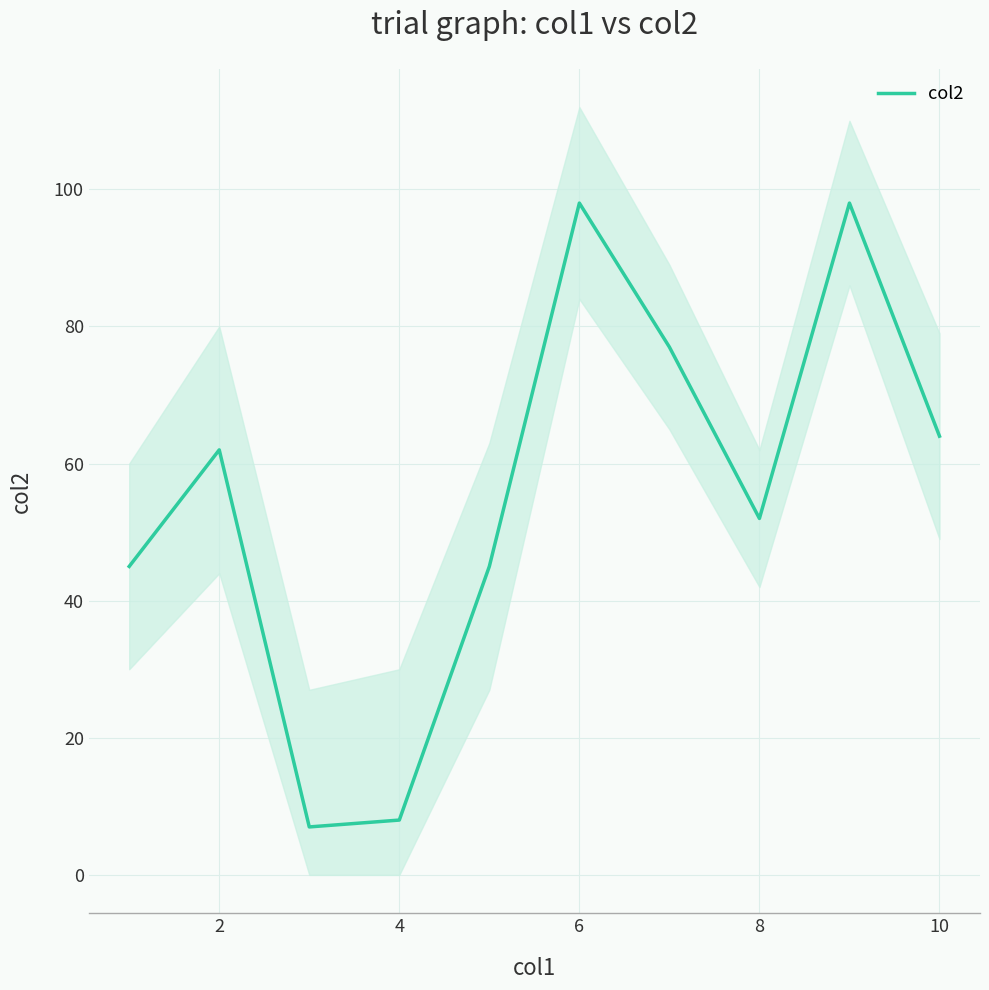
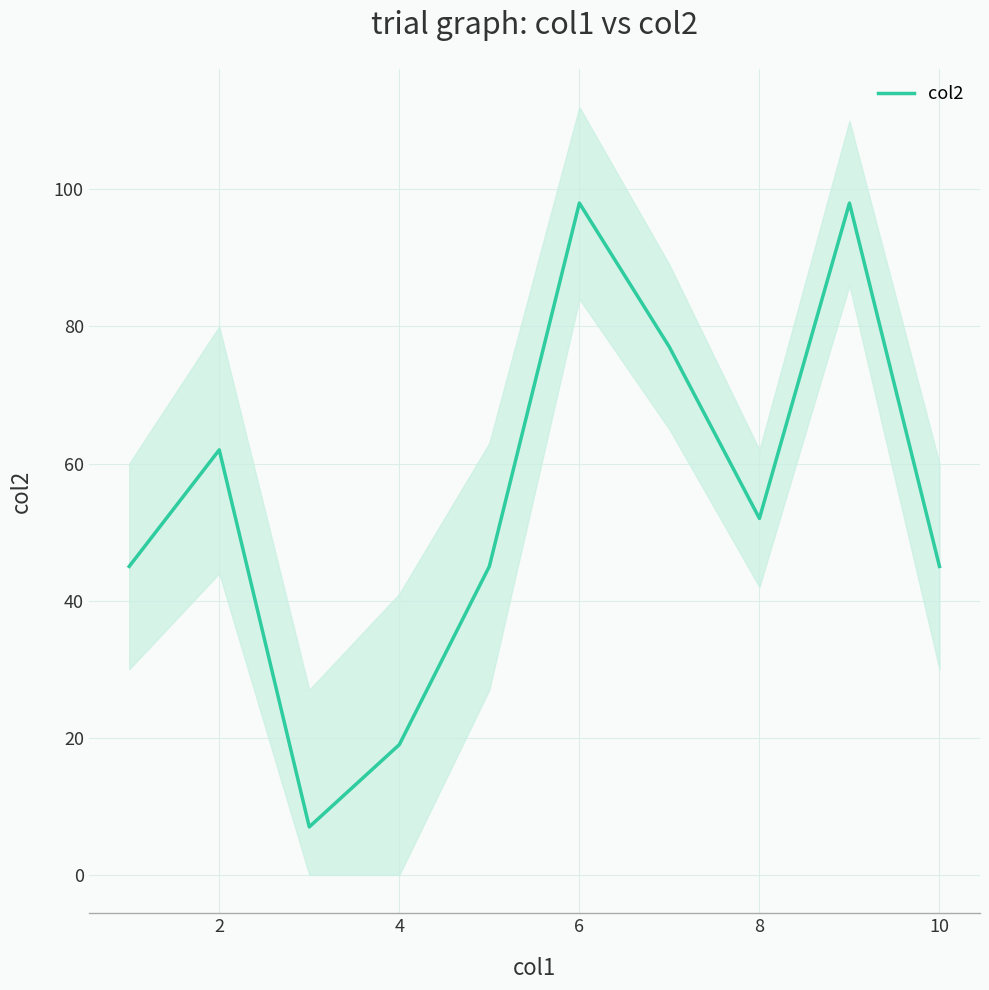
col2, 4: 8 -> 19
col2, 10: 64 -> 45
